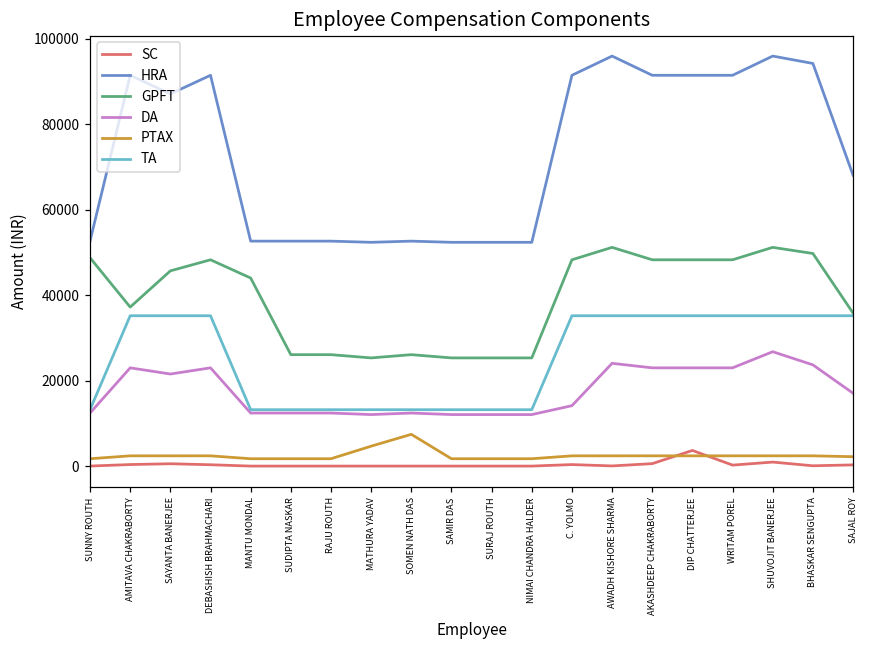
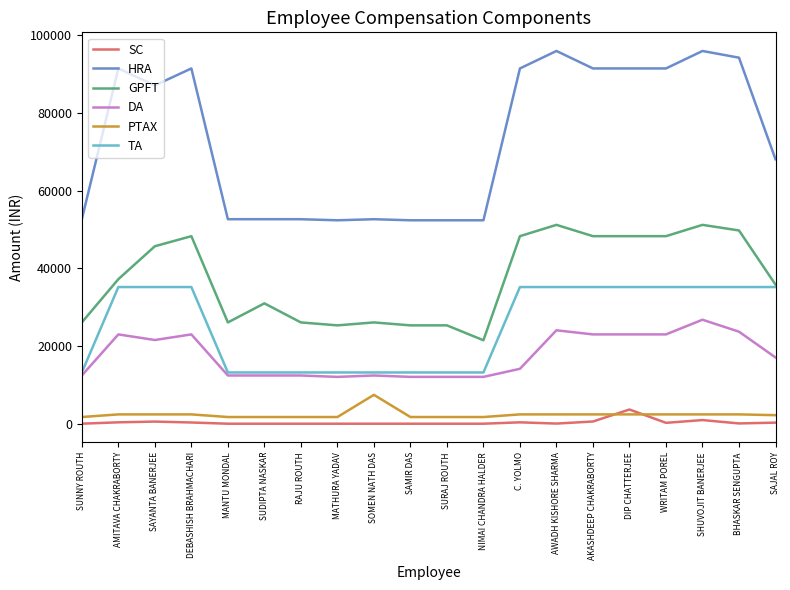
GPFT, SUNNY ROUTH: 49000 -> 26000
GPFT, MANTU MONDAL: 44000 -> 26000
GPFT, SUDIPTA NASKAR: 26000 -> 31000
PTAX, MATHURA YADAV: 5000 -> 2000
GPFT, NIMAI CHANDRA HALDER: 25000 -> 21000
